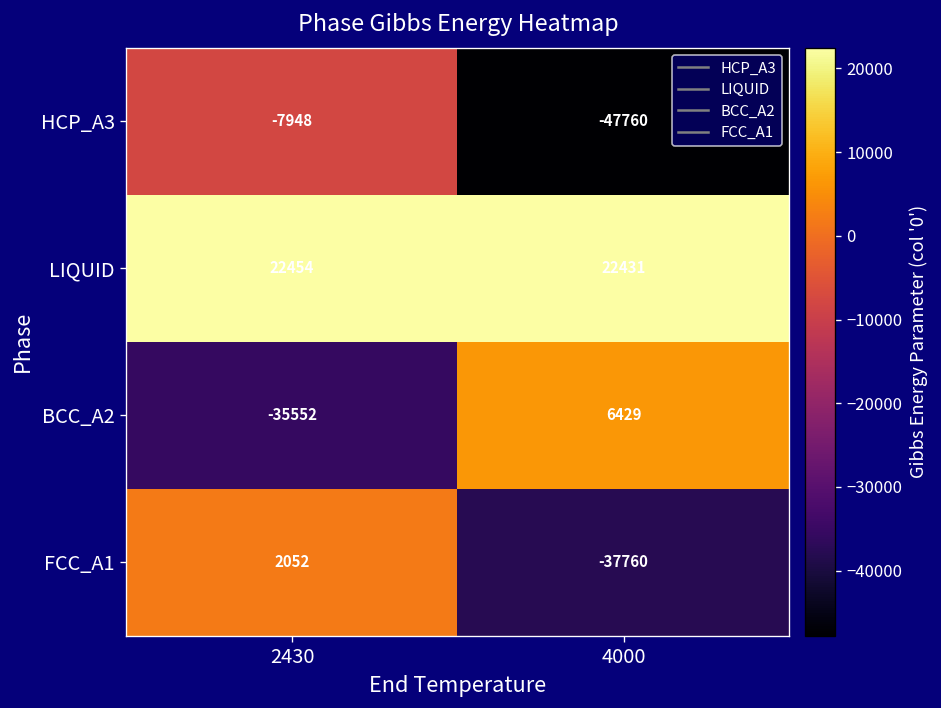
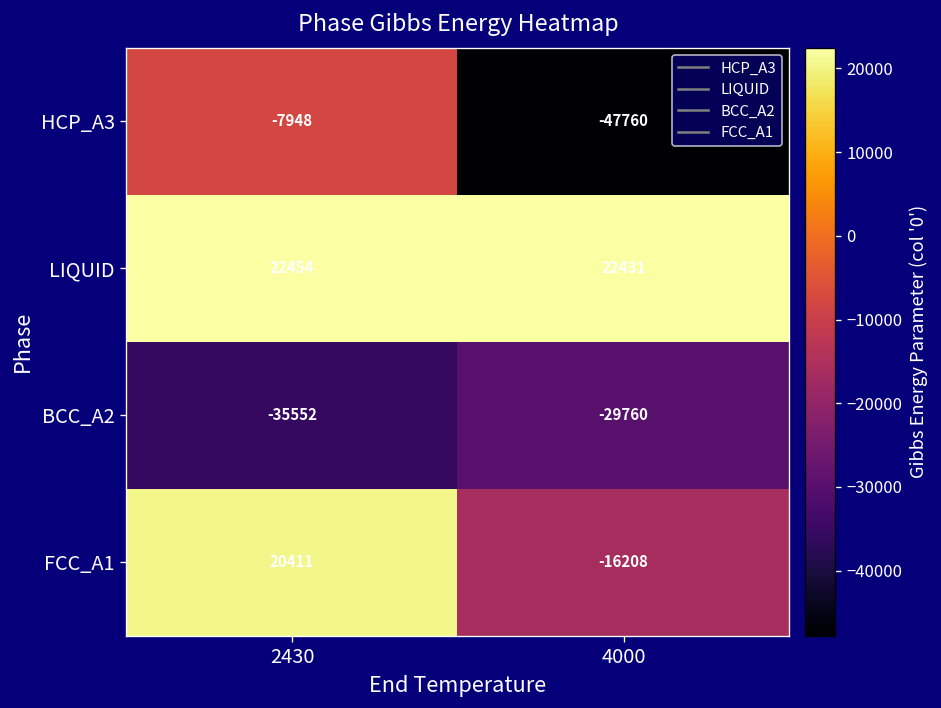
BCC_A2, 4000: 6429 -> -29760
FCC_A1, 2430: 2052 -> 20411
FCC_A1, 4000: -37760 -> -16208
